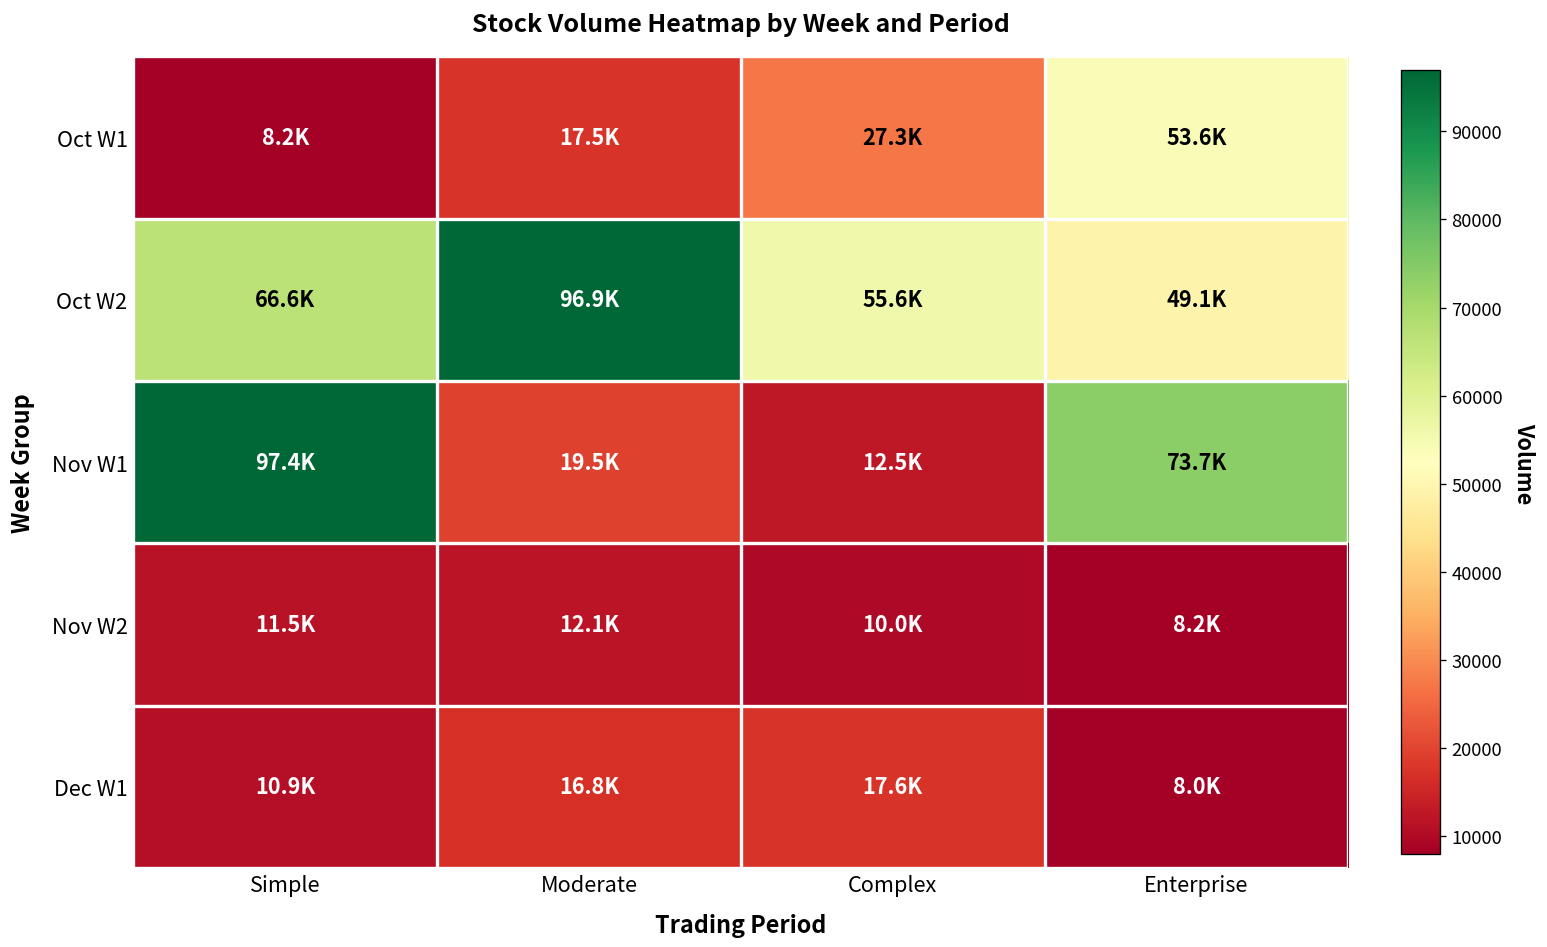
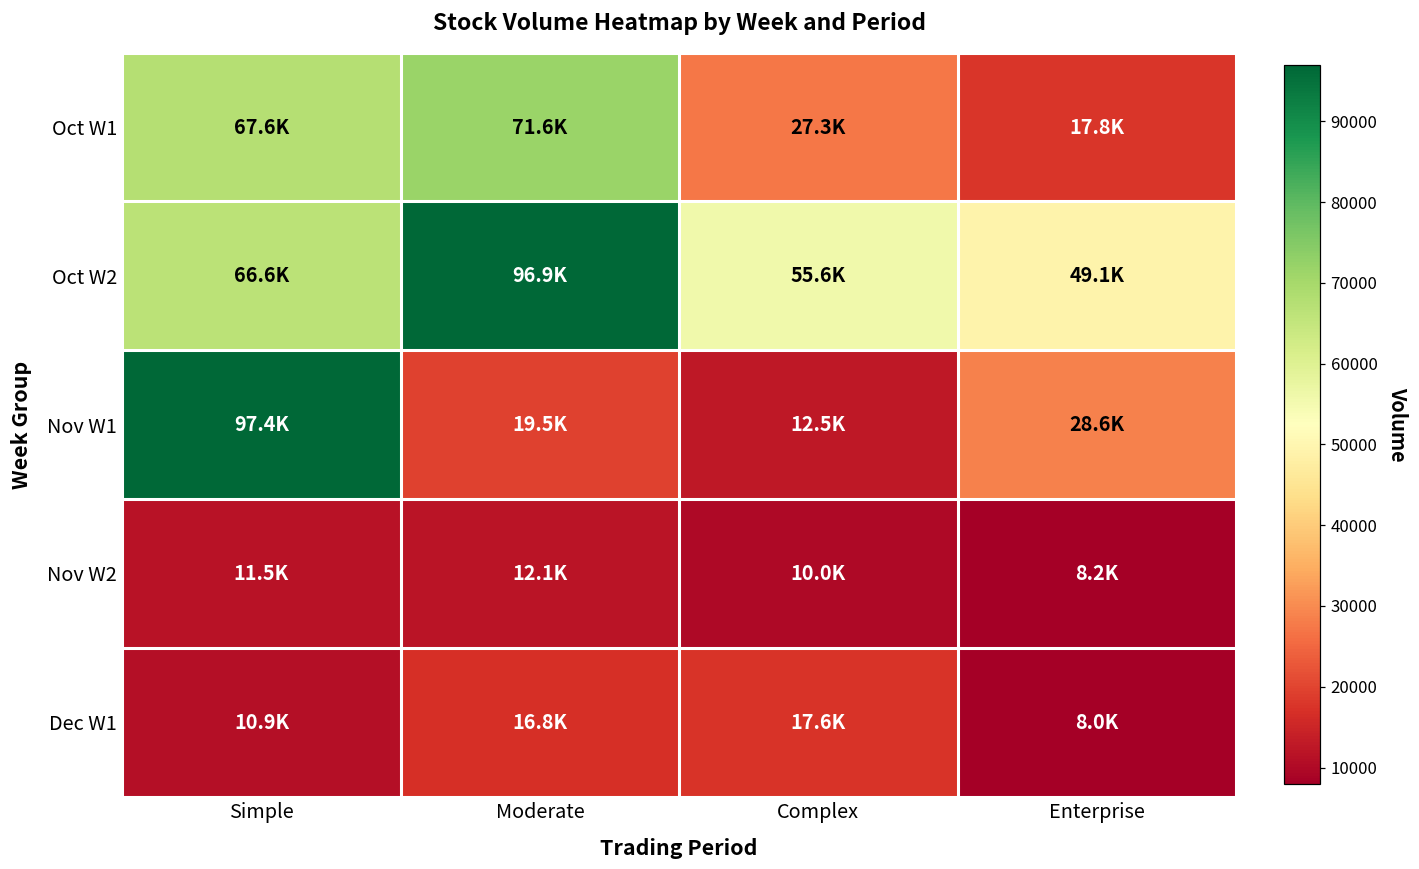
Oct W1, Simple: 8.2K -> 67.6K
Oct W1, Moderate: 17.5K -> 71.6K
Oct W1, Enterprise: 53.6K -> 17.8K
Nov W1, Enterprise: 73.7K -> 28.6K
